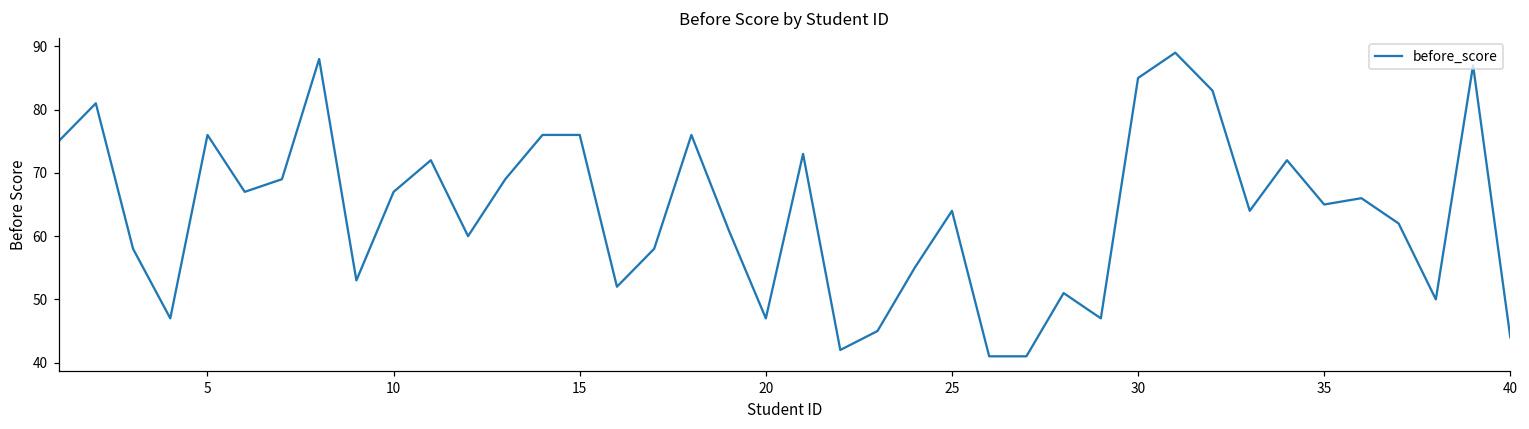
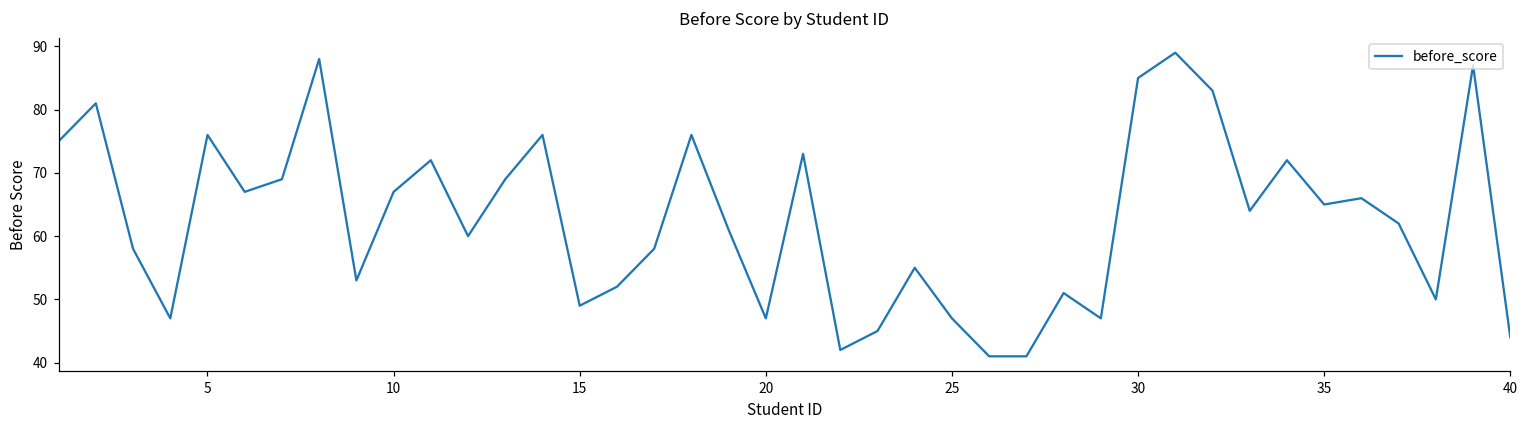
15: 76 -> 49
25: 64 -> 47
